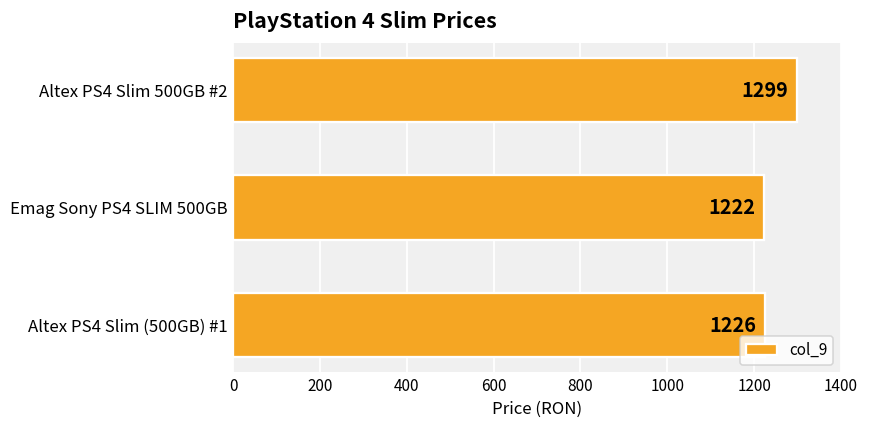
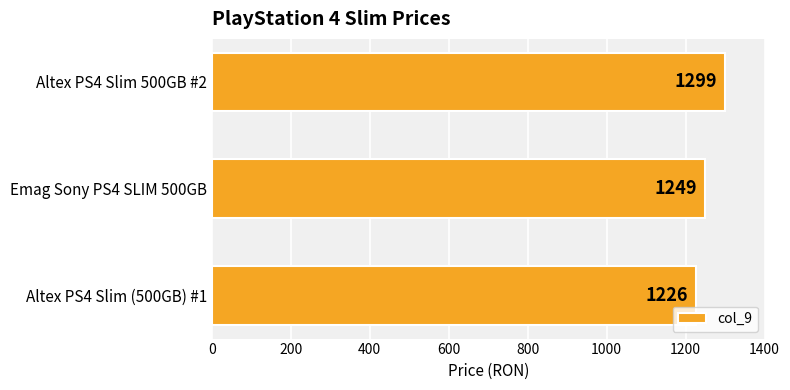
Emag Sony PS4 SLIM 500GB: 1222 -> 1249
